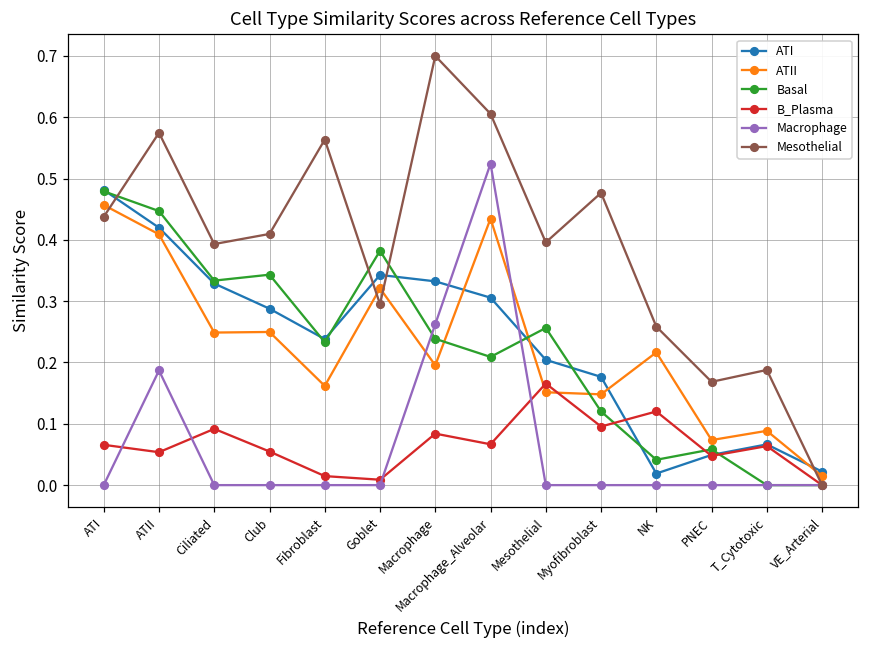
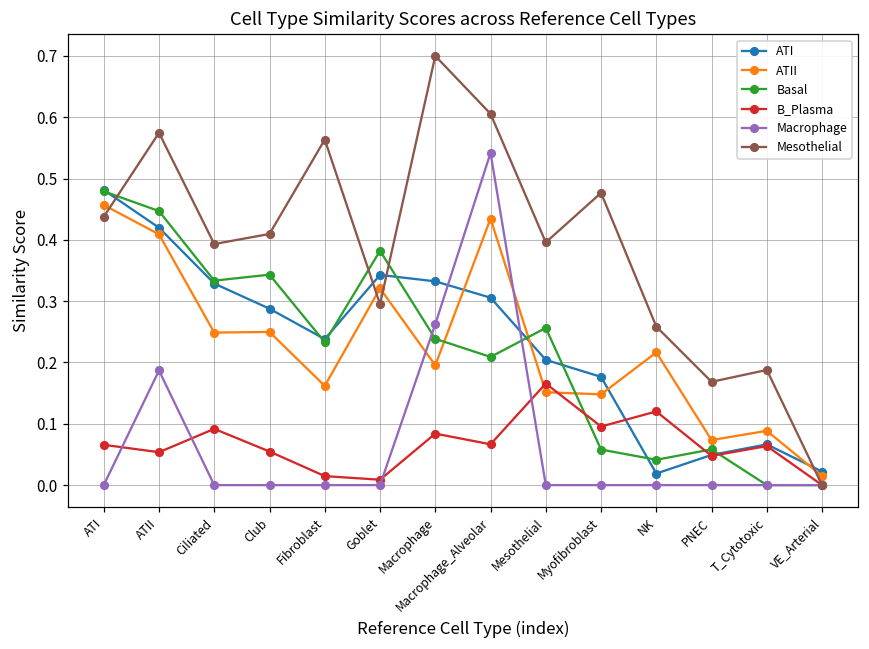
Macrophage, Macrophage_Alveolar: 0.52 -> 0.54
Basal, Myofibroblast: 0.12 -> 0.06
